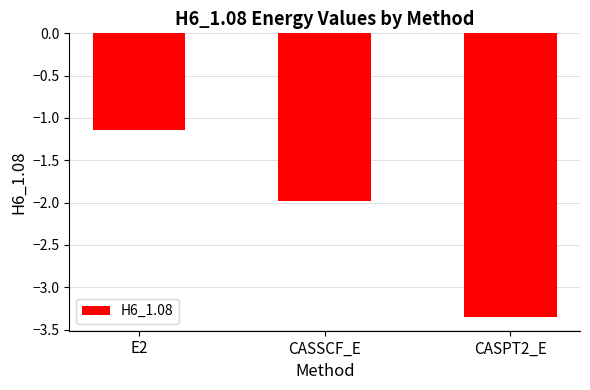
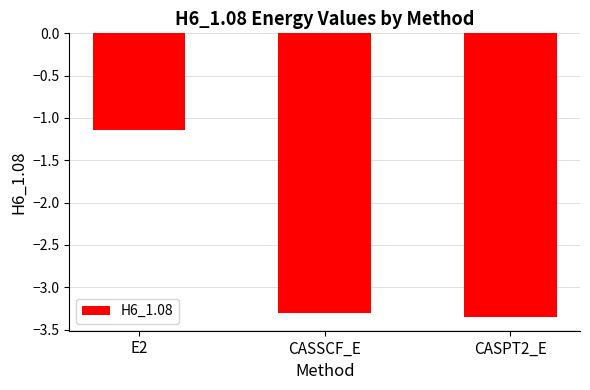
CASSCF_E: -2.0 -> -3.3
